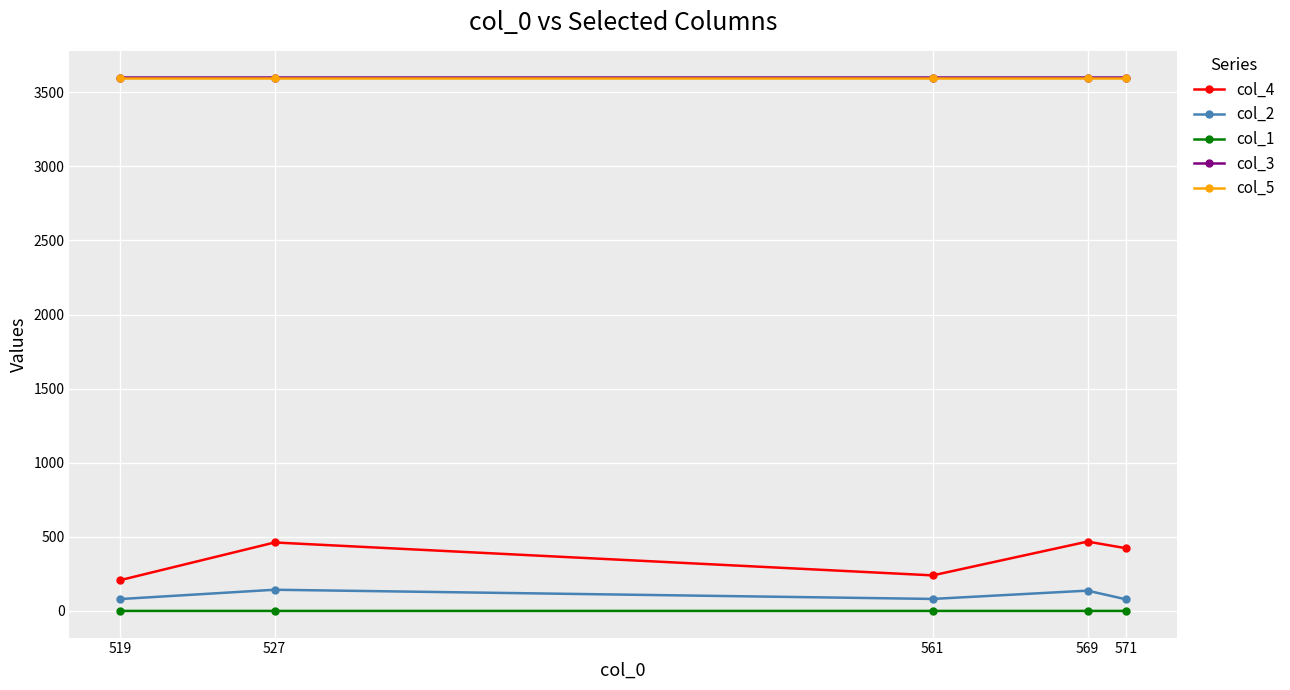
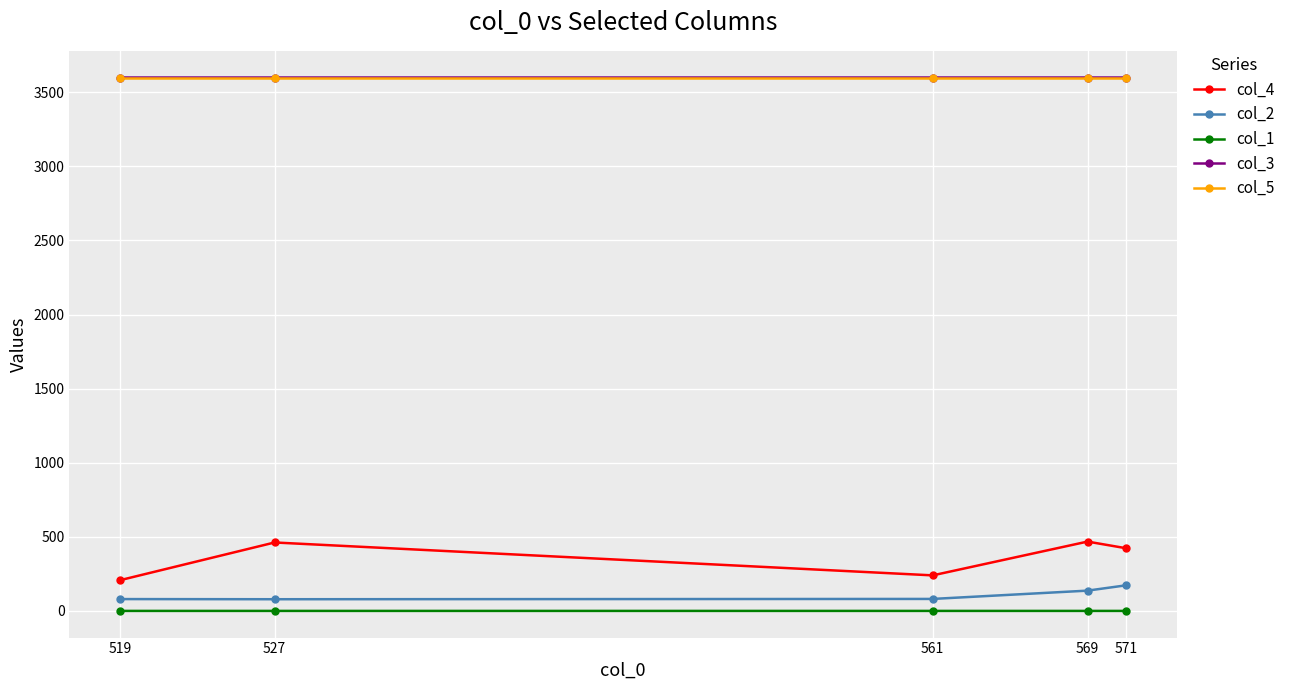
col_2, 527: 140 -> 80
col_2, 571: 80 -> 170
